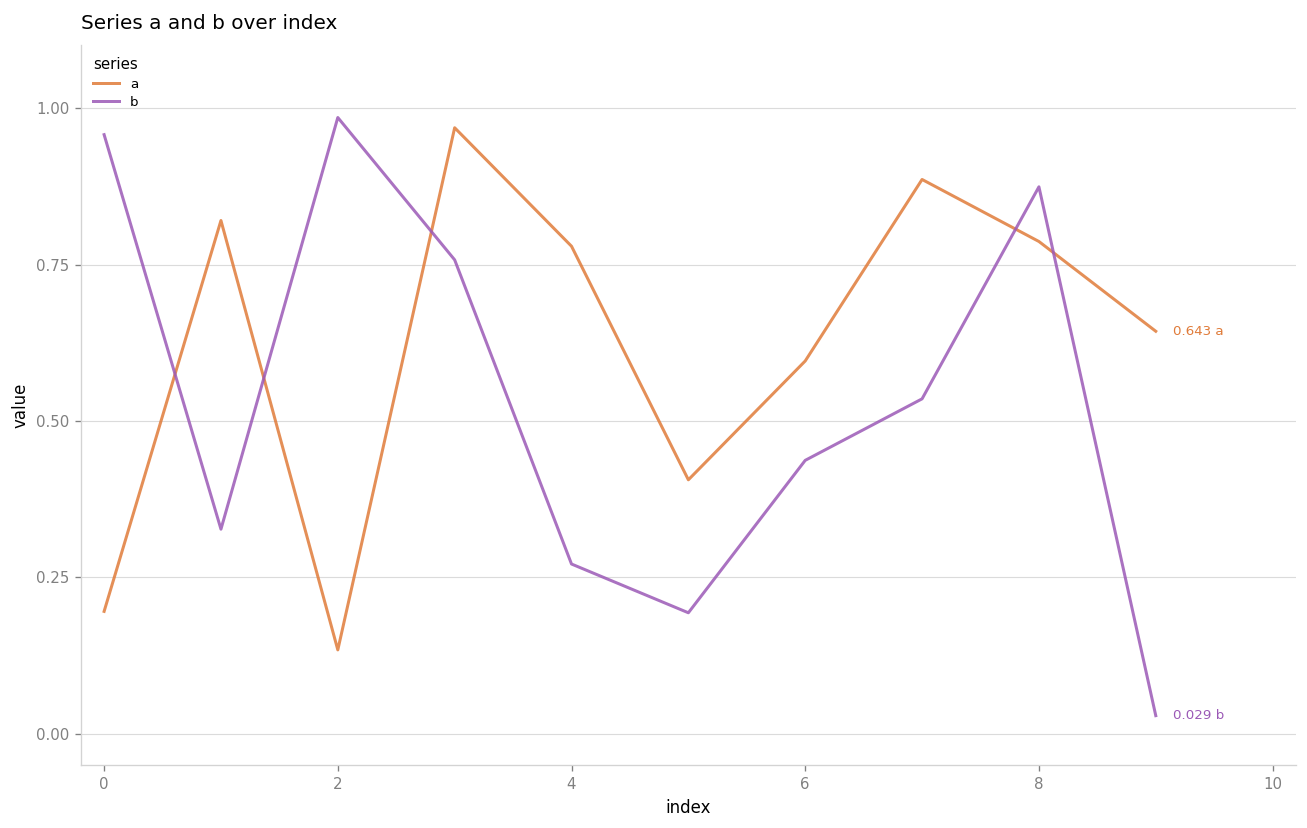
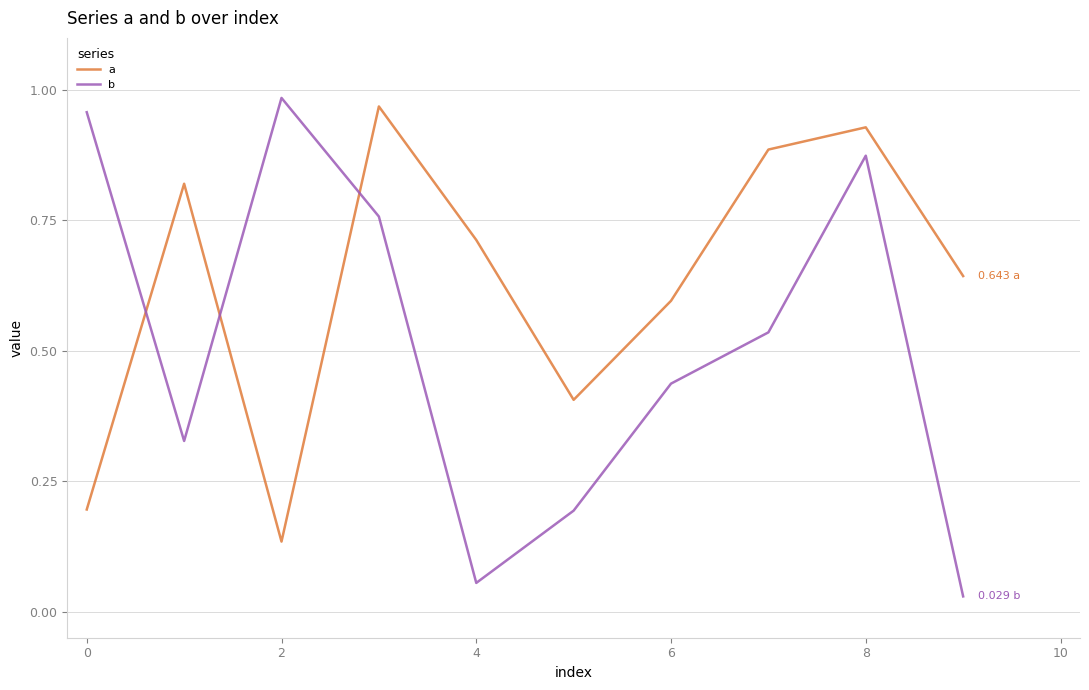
a, 4: 0.78 -> 0.71
b, 4: 0.27 -> 0.06
a, 8: 0.79 -> 0.93
